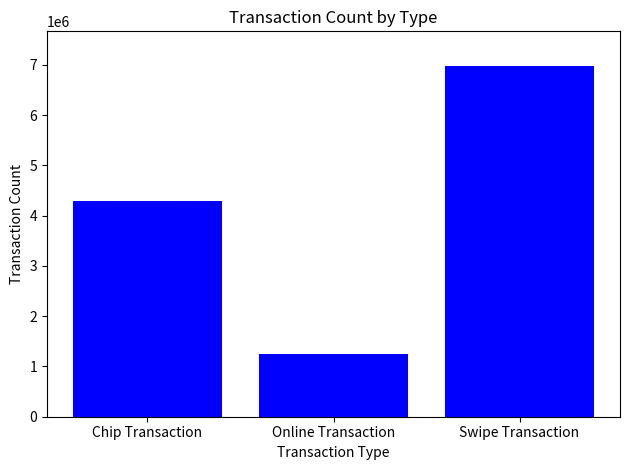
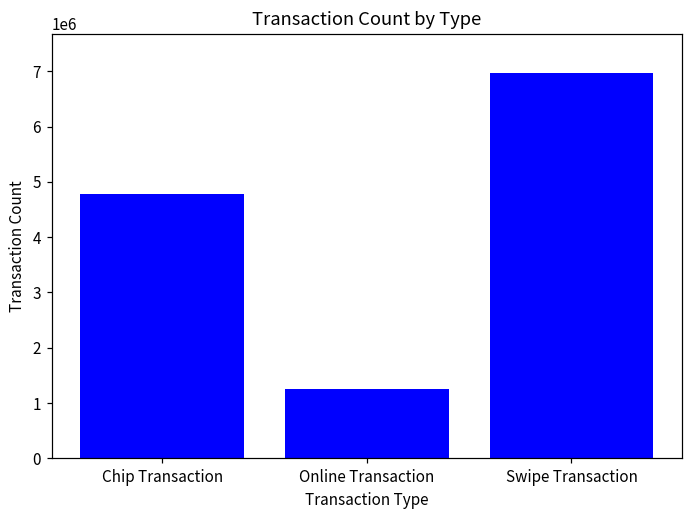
Chip Transaction: 4300000 -> 4800000
